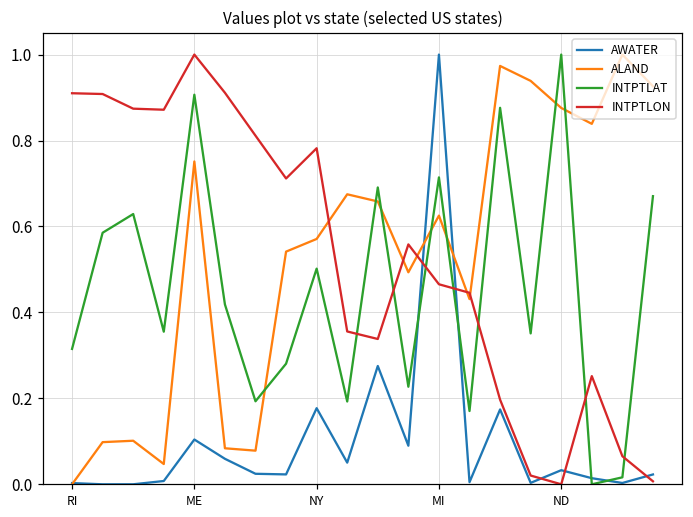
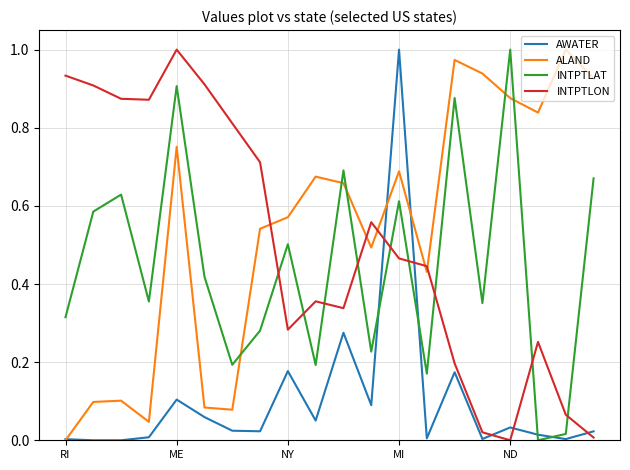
INTPTLON, RI: 0.91 -> 0.93
INTPTLON, NY: 0.78 -> 0.28
ALAND, MI: 0.63 -> 0.69
INTPTLAT, MI: 0.71 -> 0.61
